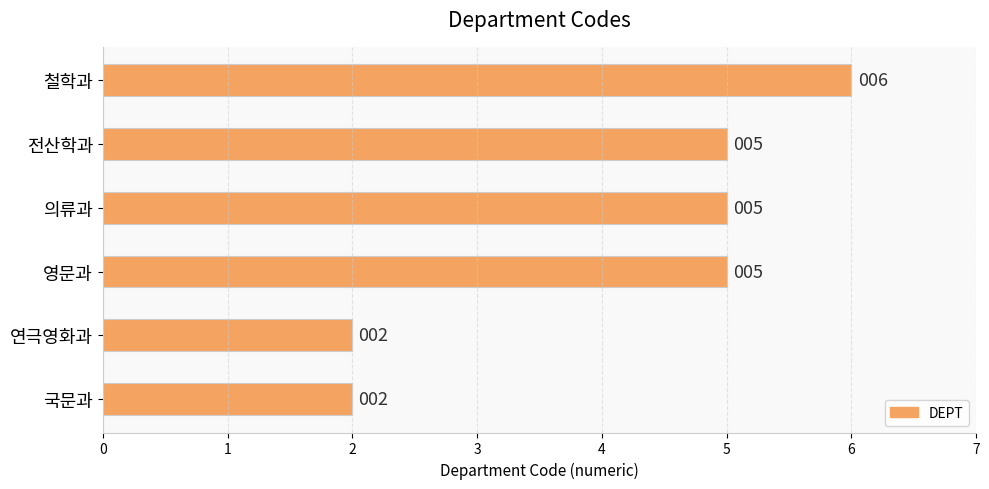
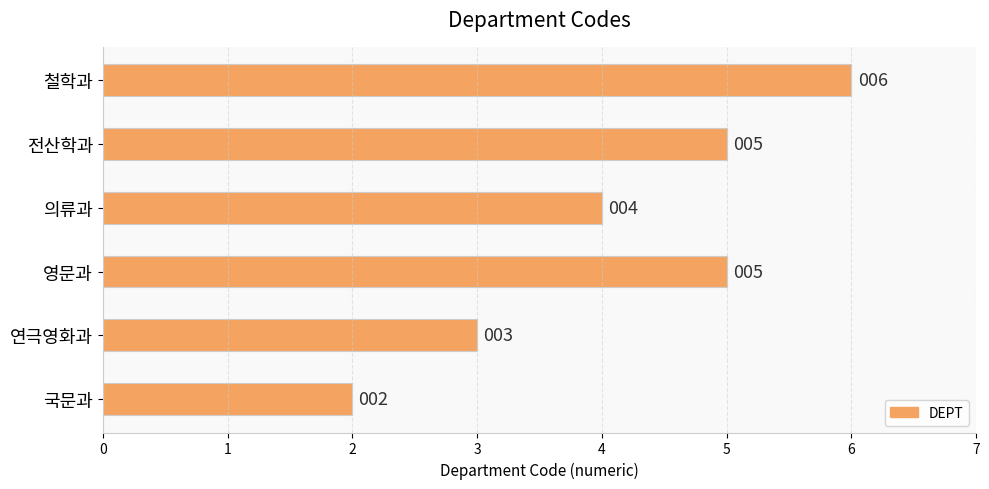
의류과: 005 -> 004
연극영화과: 002 -> 003
